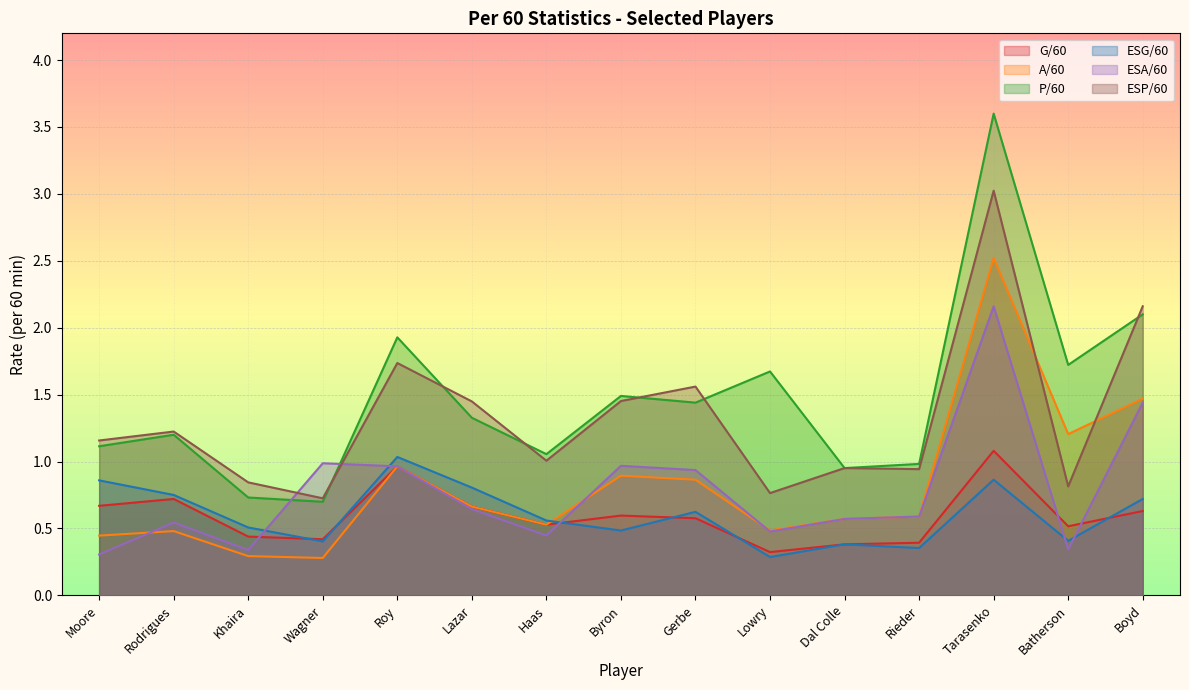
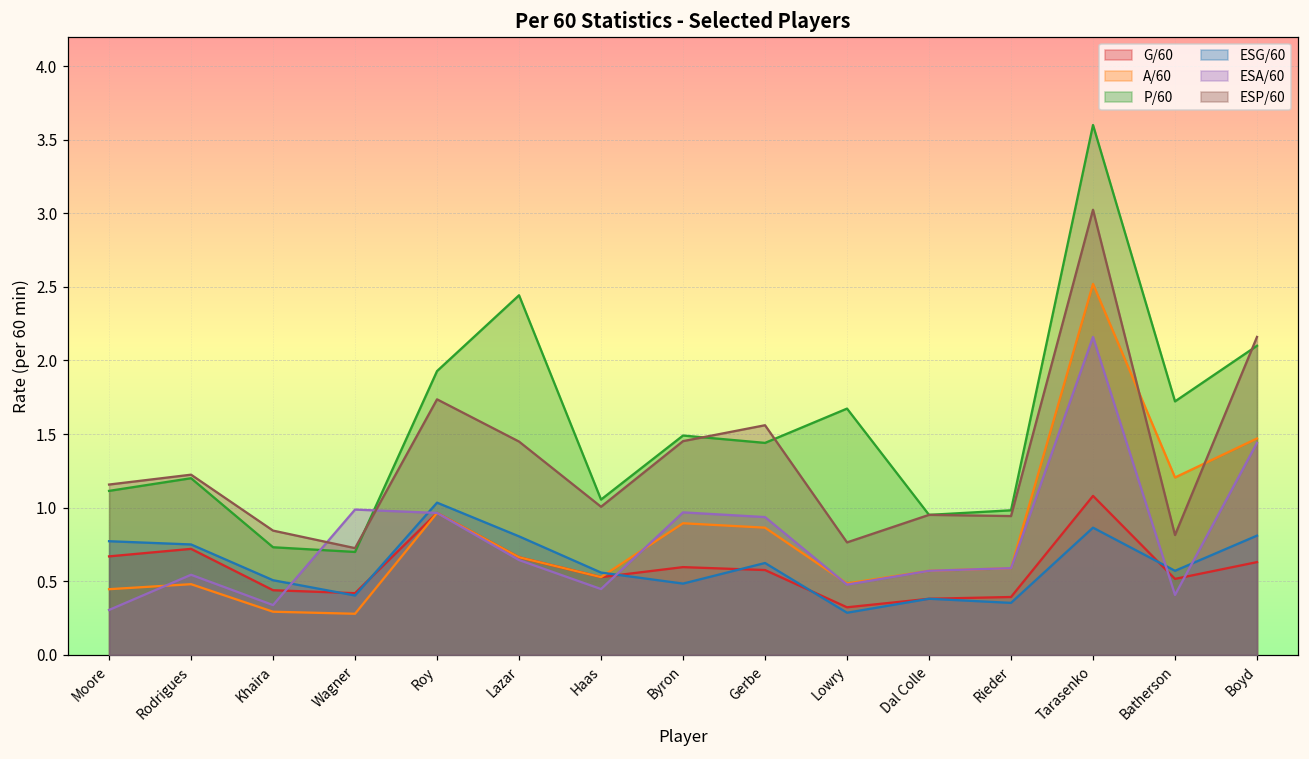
ESG/60, Moore: 0.86 -> 0.77
P/60, Lazar: 1.33 -> 2.44
ESG/60, Batherson: 0.41 -> 0.57
ESA/60, Batherson: 0.34 -> 0.41
ESG/60, Boyd: 0.72 -> 0.81
